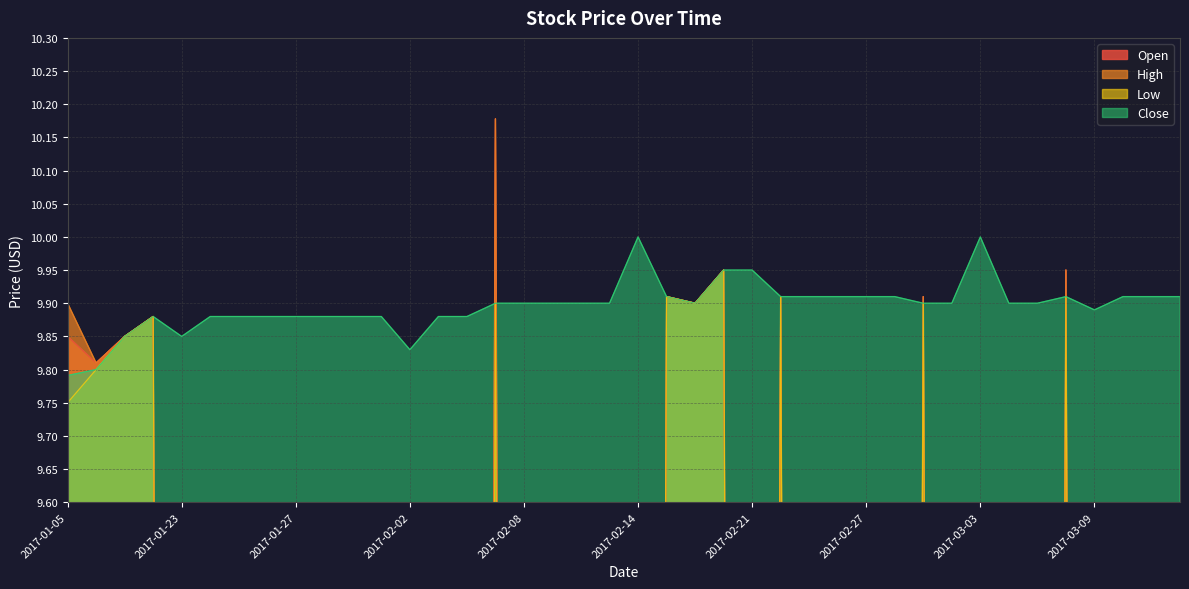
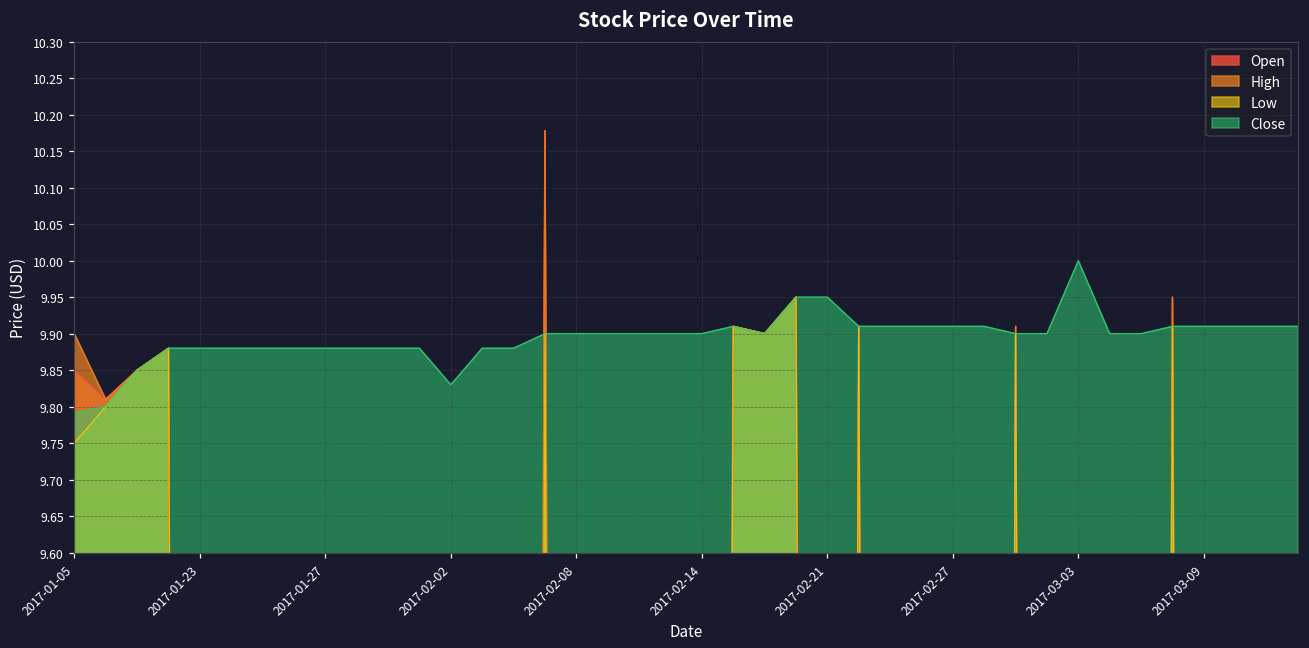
Close, 2017-01-23: 9.85 -> 9.88
Close, 2017-02-14: 10.0 -> 9.9
Close, 2017-03-09: 9.89 -> 9.91
